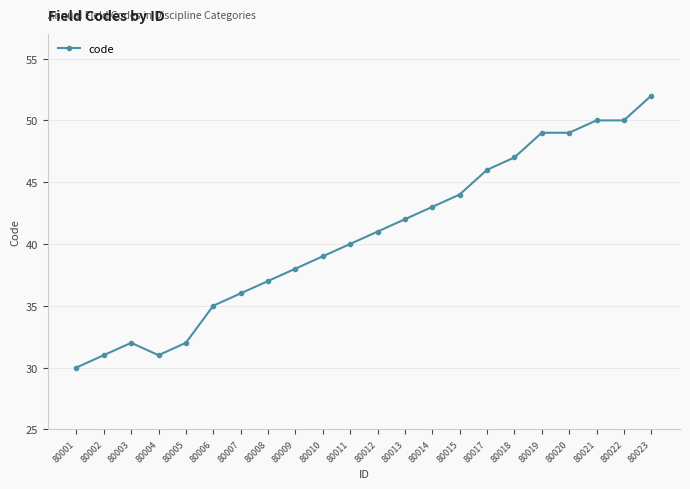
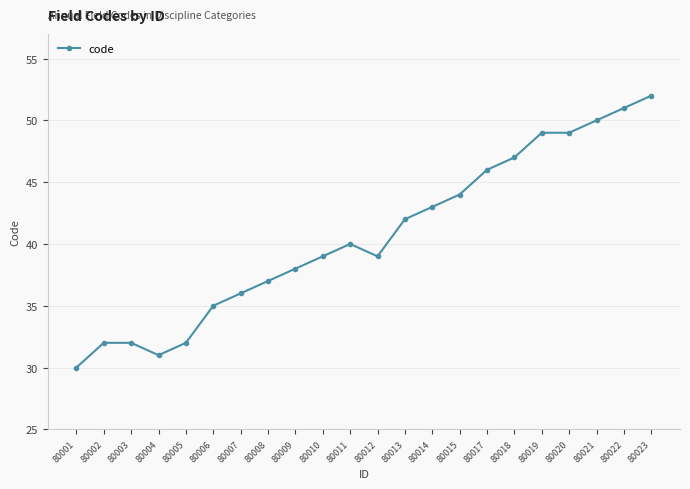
80002: 31 -> 32
80012: 41 -> 39
80022: 50 -> 51
